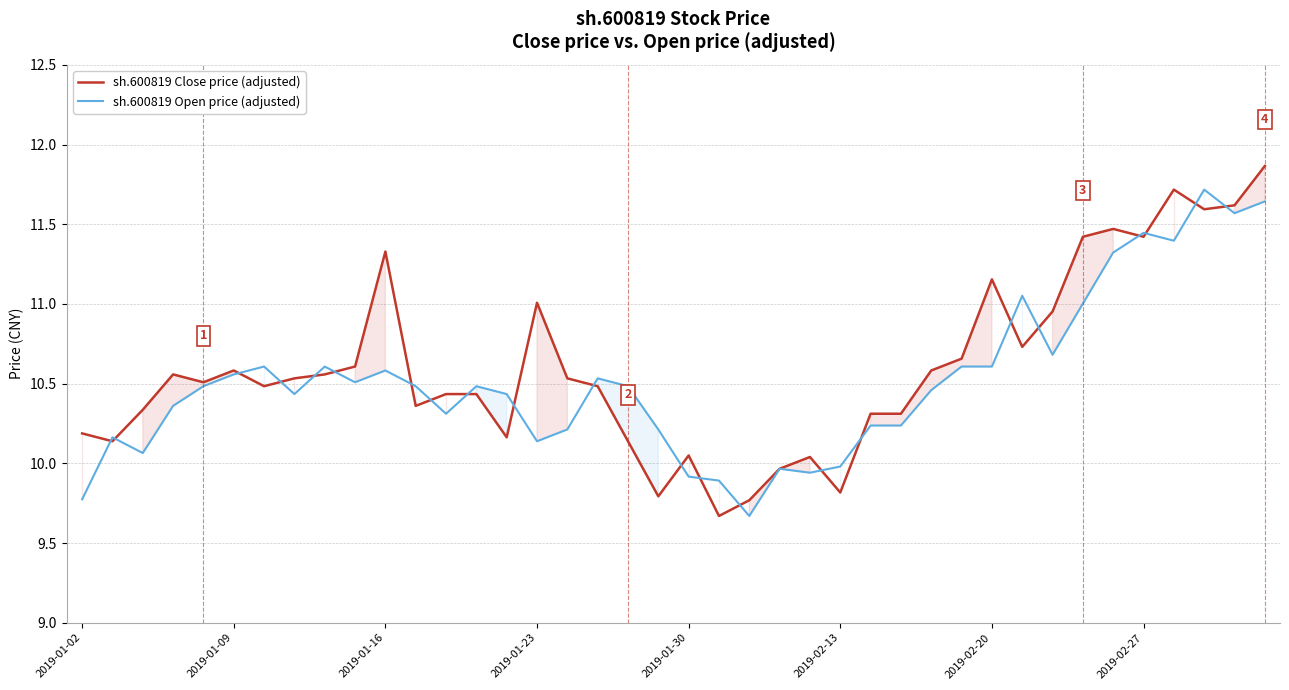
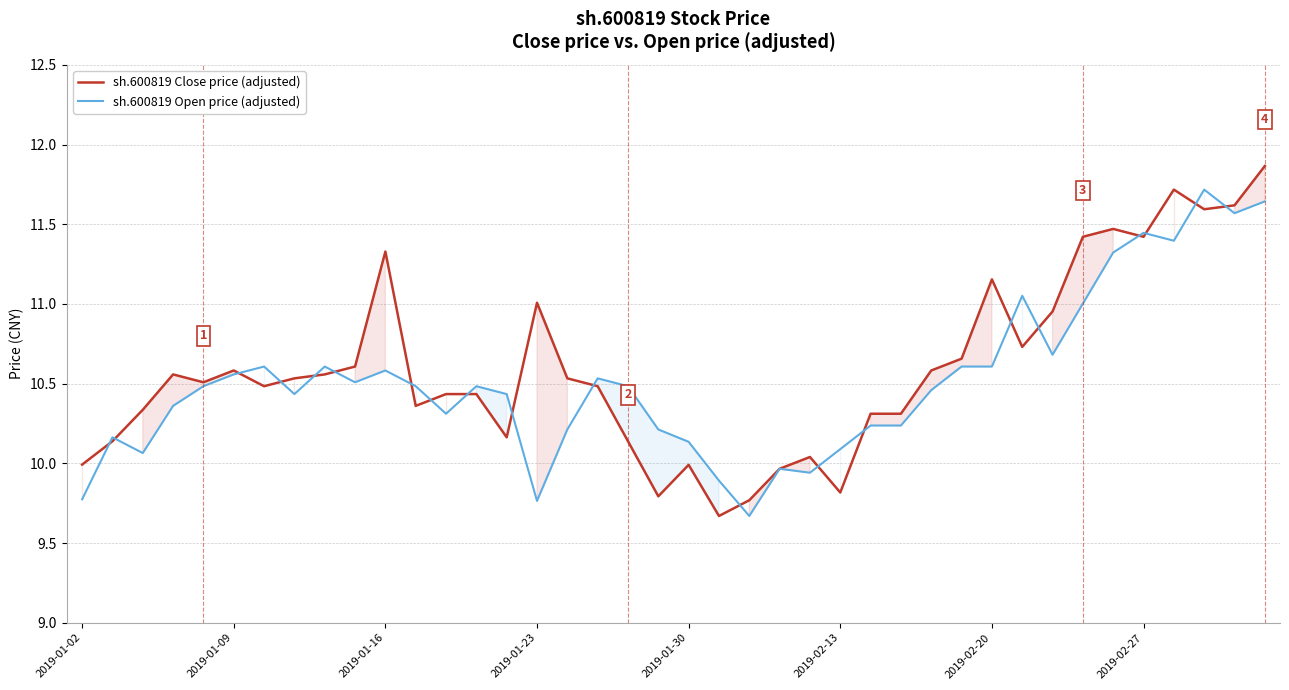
sh.600819 Close price (adjusted), 2019-01-02: 10.19 -> 9.99
sh.600819 Open price (adjusted), 2019-01-23: 10.14 -> 9.76
sh.600819 Close price (adjusted), 2019-01-30: 10.05 -> 9.99
sh.600819 Open price (adjusted), 2019-01-30: 9.92 -> 10.13
sh.600819 Open price (adjusted), 2019-02-13: 9.98 -> 10.09
